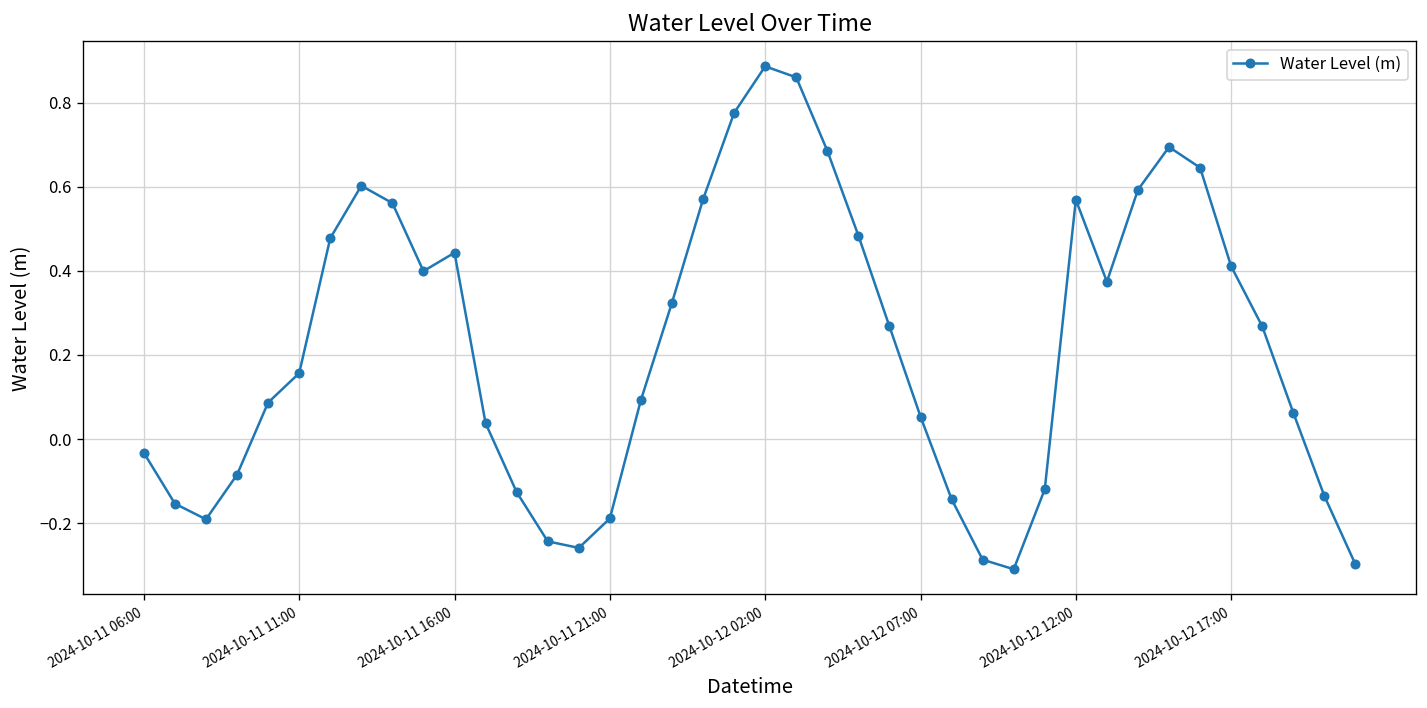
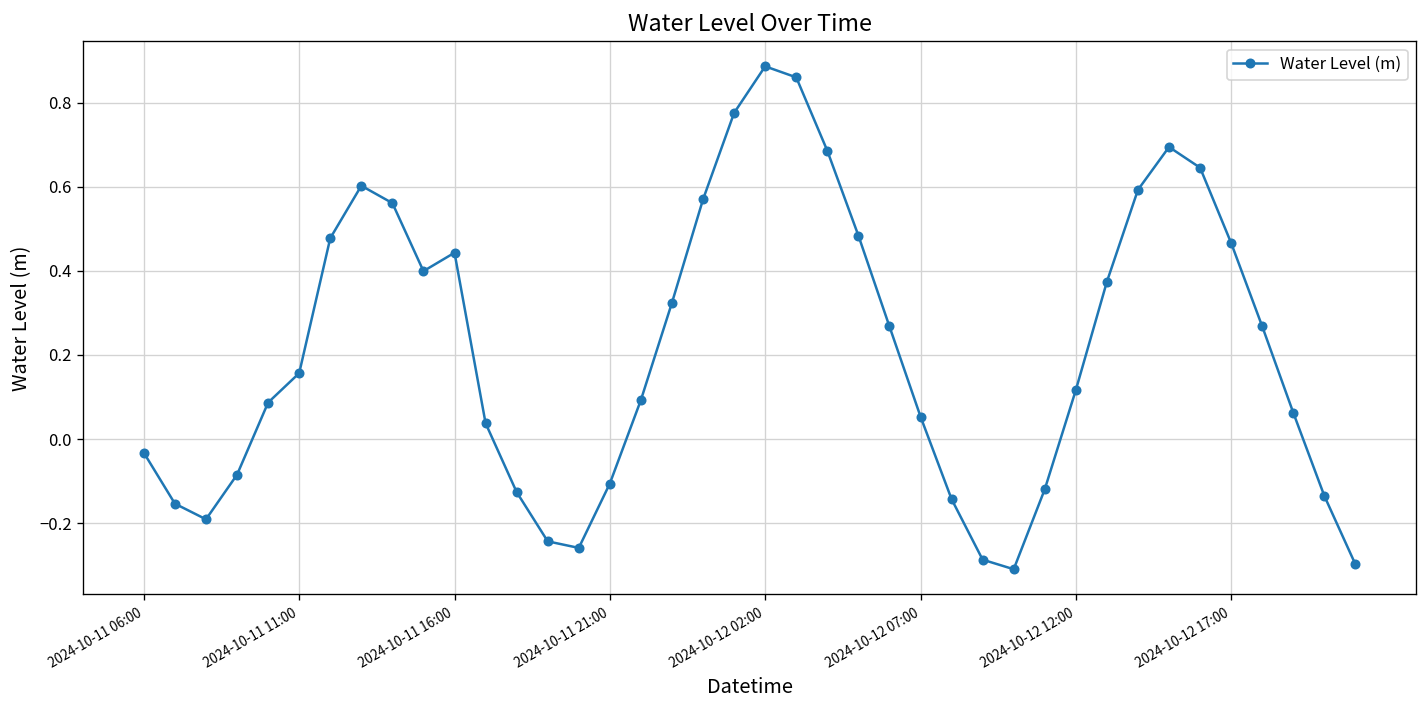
2024-10-11 21:00: -0.19 -> -0.11
2024-10-12 12:00: 0.57 -> 0.12
2024-10-12 17:00: 0.41 -> 0.47
